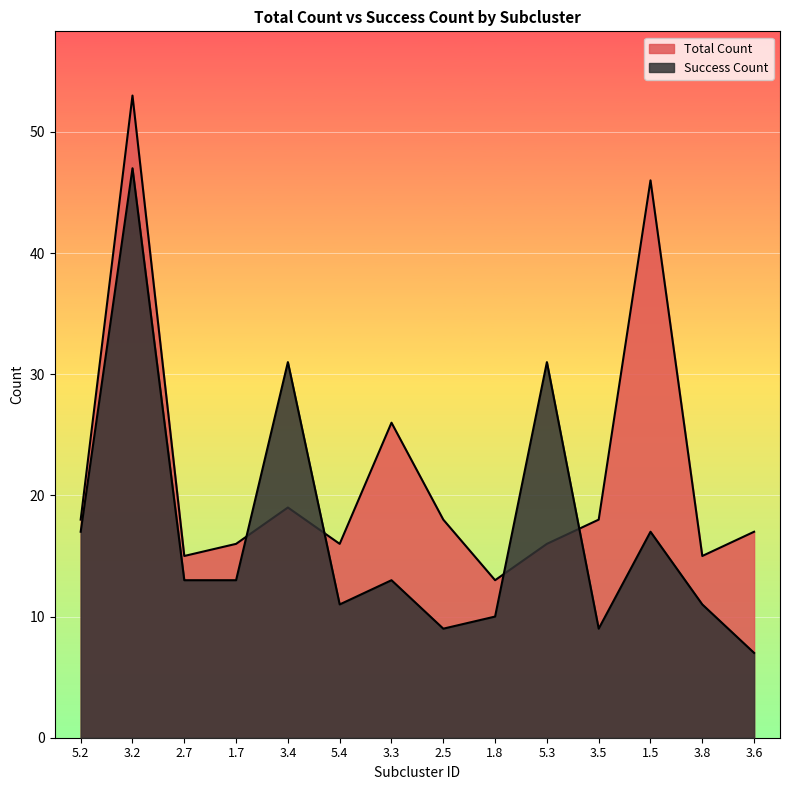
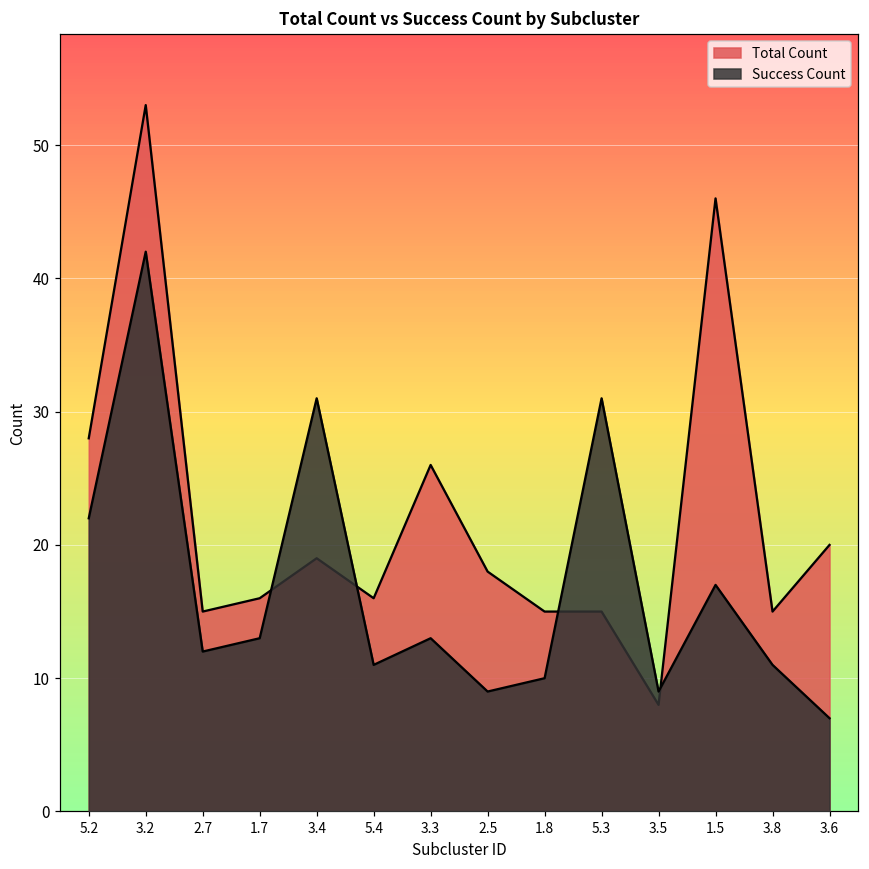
Total Count, 5.2: 18 -> 28
Success Count, 5.2: 17 -> 22
Success Count, 3.2: 47 -> 42
Success Count, 2.7: 13 -> 12
Total Count, 1.8: 13 -> 15
Total Count, 5.3: 16 -> 15
Total Count, 3.5: 18 -> 8
Total Count, 3.6: 17 -> 20
